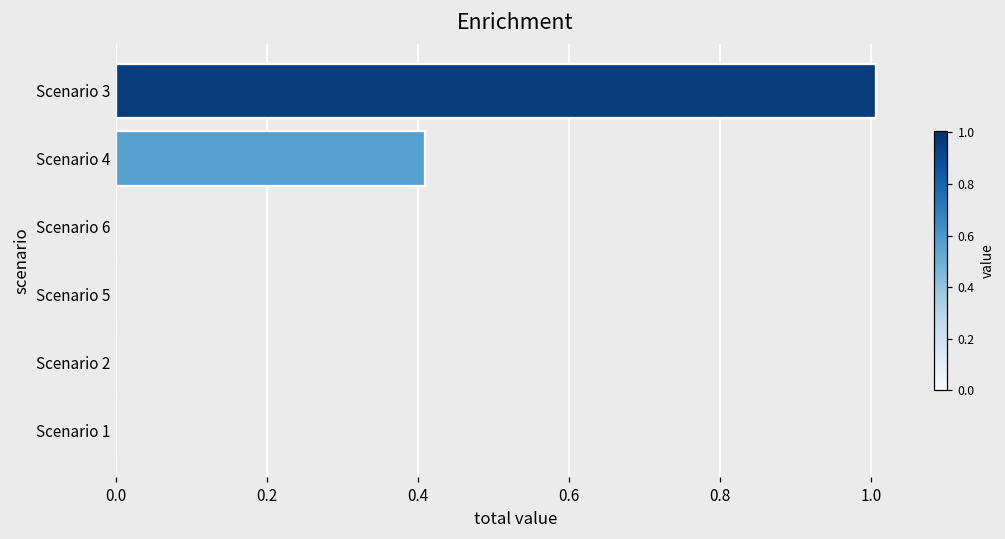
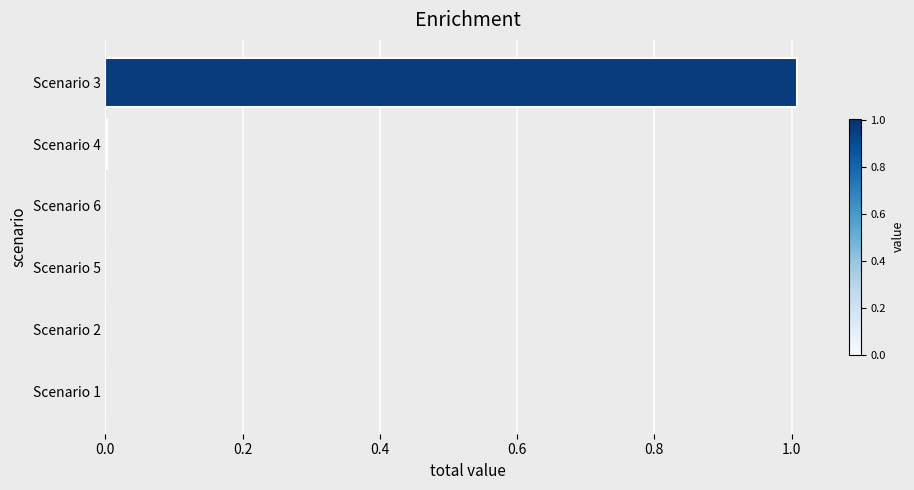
Scenario 4: 0.41 -> 0.00
